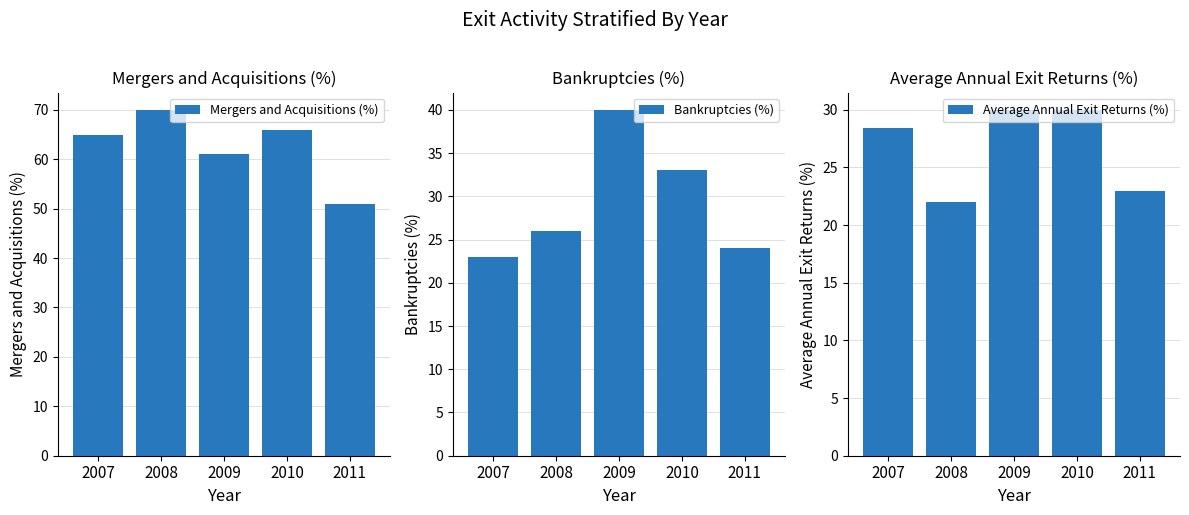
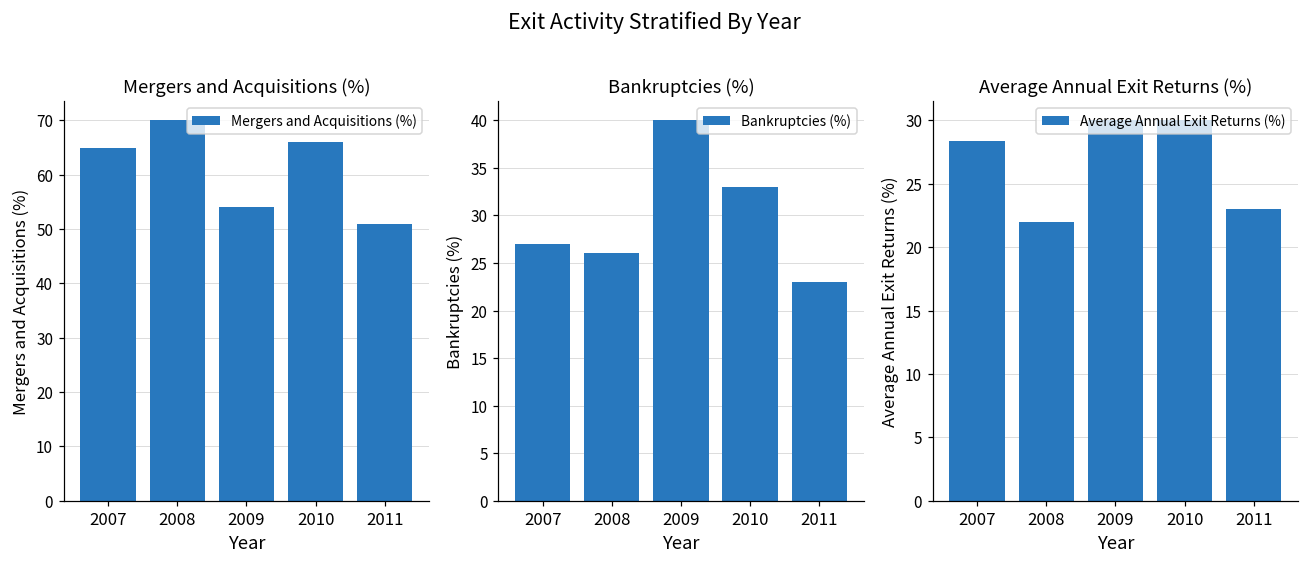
Mergers and Acquisitions (%), 2009: 61 -> 54
Bankruptcies (%), 2007: 23 -> 27
Bankruptcies (%), 2011: 24 -> 23
